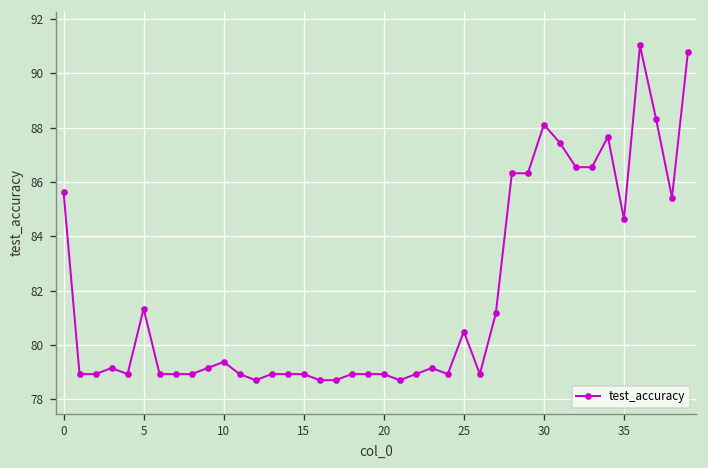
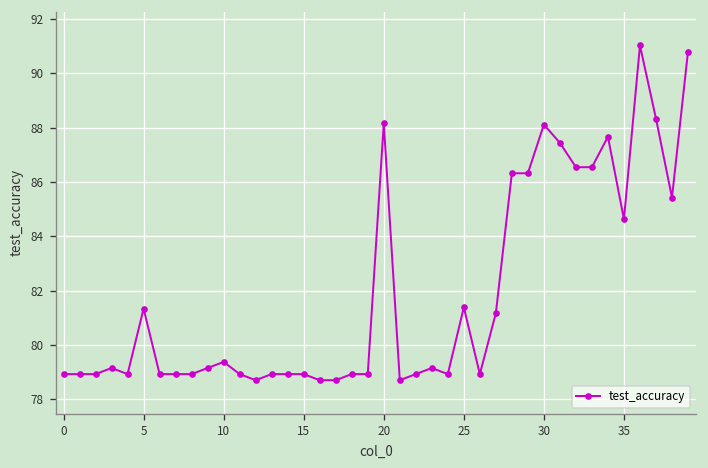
0: 85.6 -> 78.9
20: 78.9 -> 88.2
25: 80.5 -> 81.4
